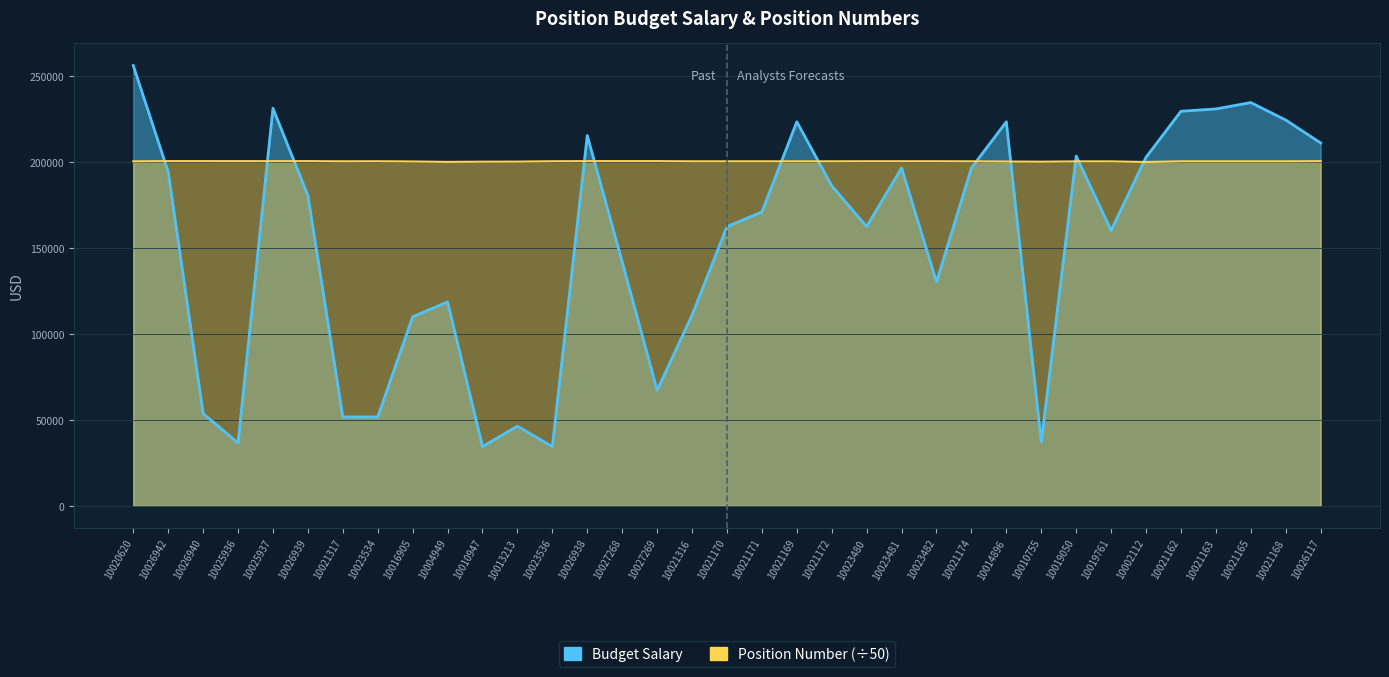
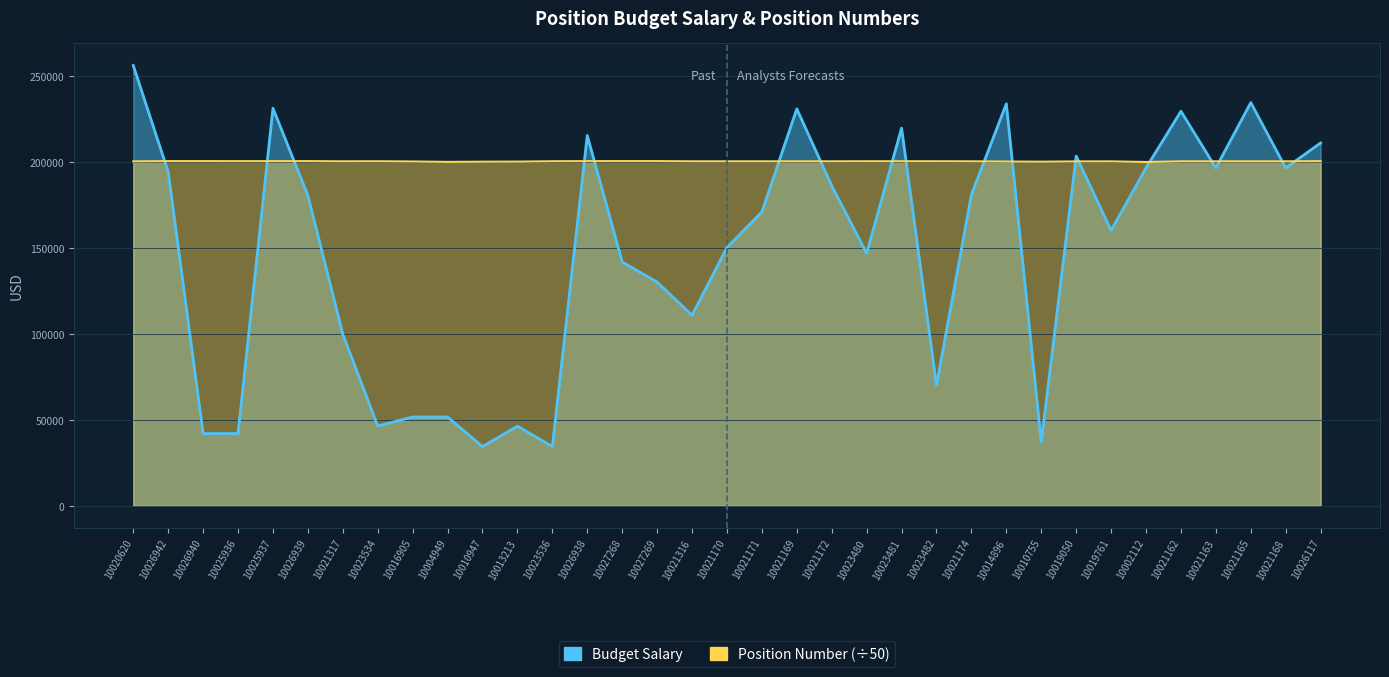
Budget Salary, 10026940: 54000 -> 42000
Budget Salary, 10025936: 37000 -> 42000
Budget Salary, 10021317: 52000 -> 100000
Budget Salary, 10023534: 52000 -> 46000
Budget Salary, 10016905: 110000 -> 52000
Budget Salary, 10004949: 119000 -> 52000
Budget Salary, 10027269: 67000 -> 130000
Budget Salary, 10021170: 162000 -> 150000
Budget Salary, 10021169: 223000 -> 231000
Budget Salary, 10023480: 162000 -> 147000
Budget Salary, 10023481: 197000 -> 220000
Budget Salary, 10023482: 130000 -> 70000
Budget Salary, 10021174: 197000 -> 181000
Budget Salary, 10014896: 223000 -> 234000
Budget Salary, 10002112: 203000 -> 197000
Budget Salary, 10021163: 231000 -> 197000
Budget Salary, 10021168: 224000 -> 197000
